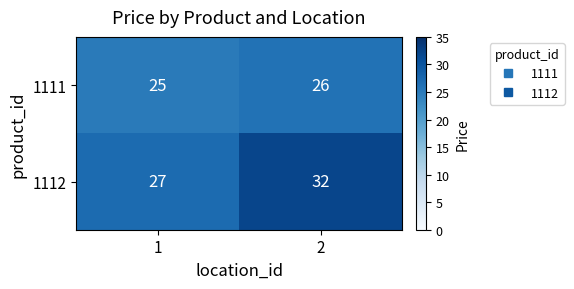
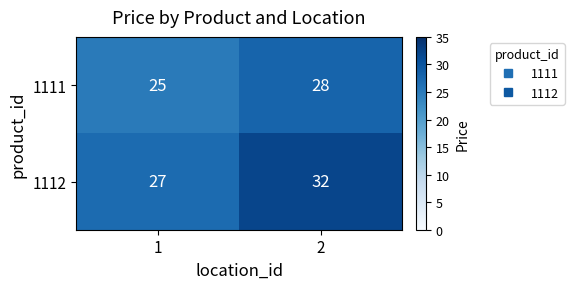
1111, 2: 26 -> 28
